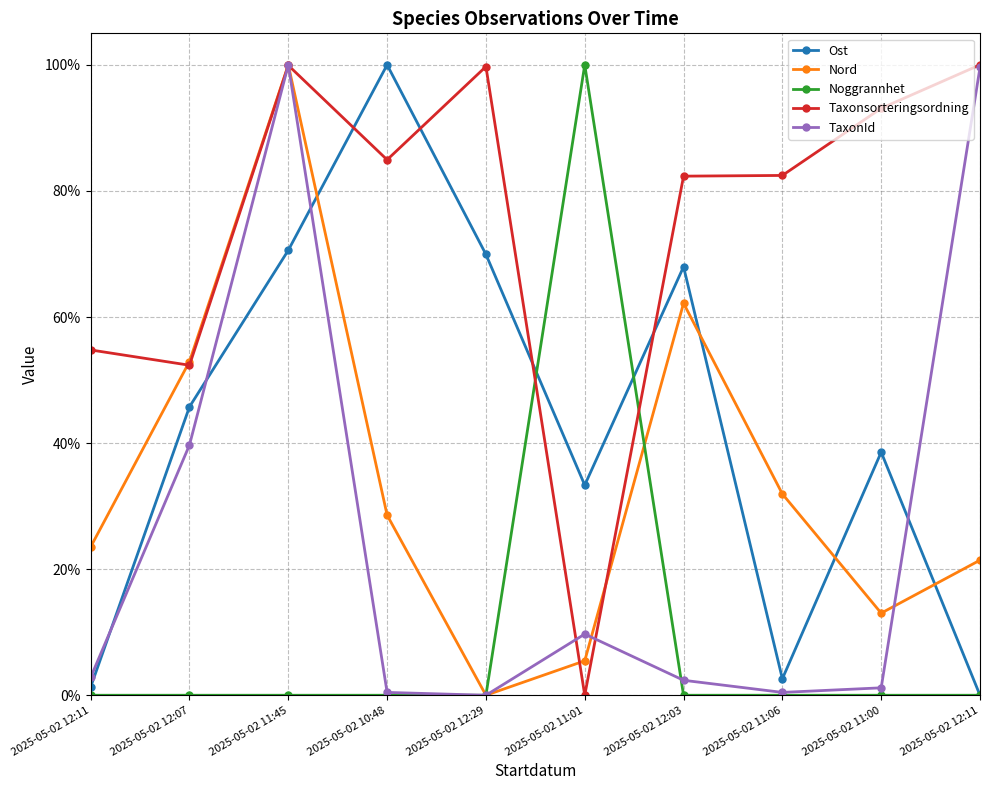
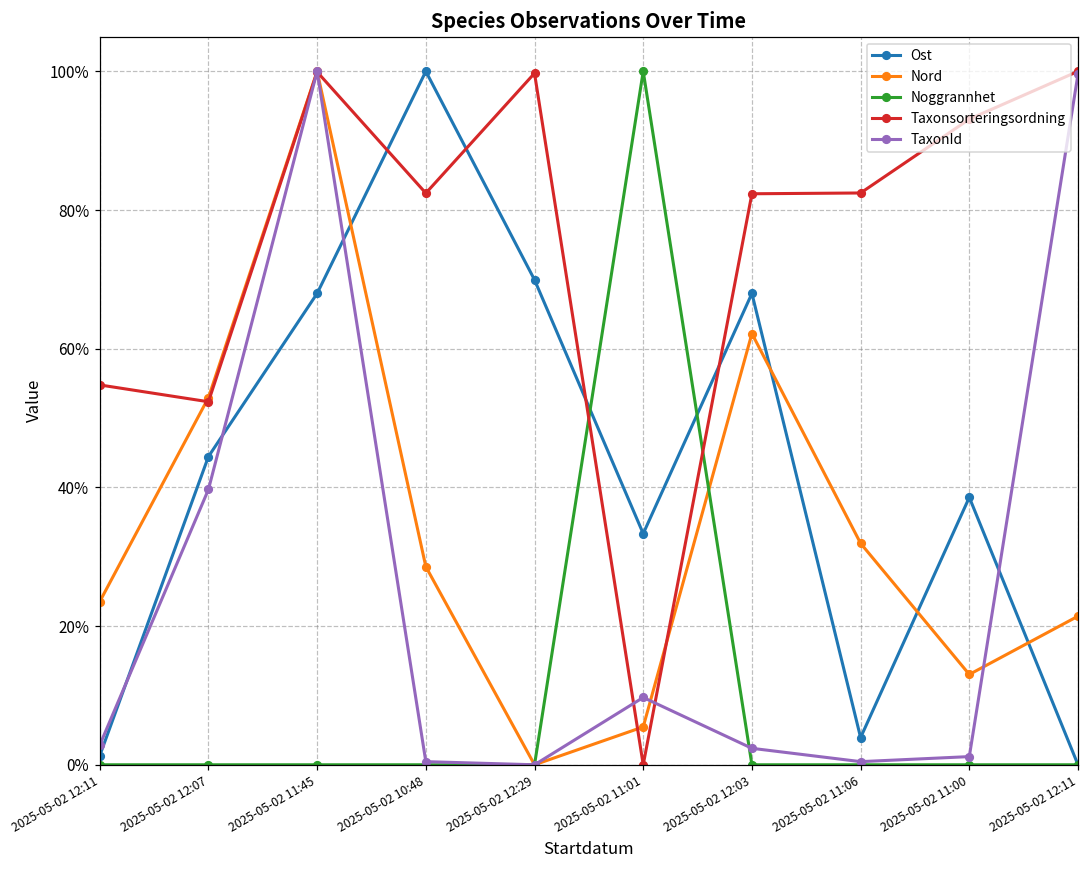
Ost, 2025-05-02 12:07: 46% -> 44%
Ost, 2025-05-02 11:45: 71% -> 68%
Taxonsorteringsordning, 2025-05-02 10:48: 85% -> 82%
Ost, 2025-05-02 11:06: 3% -> 4%
